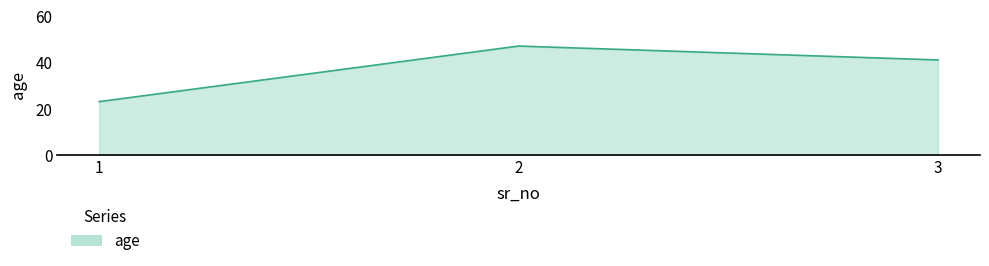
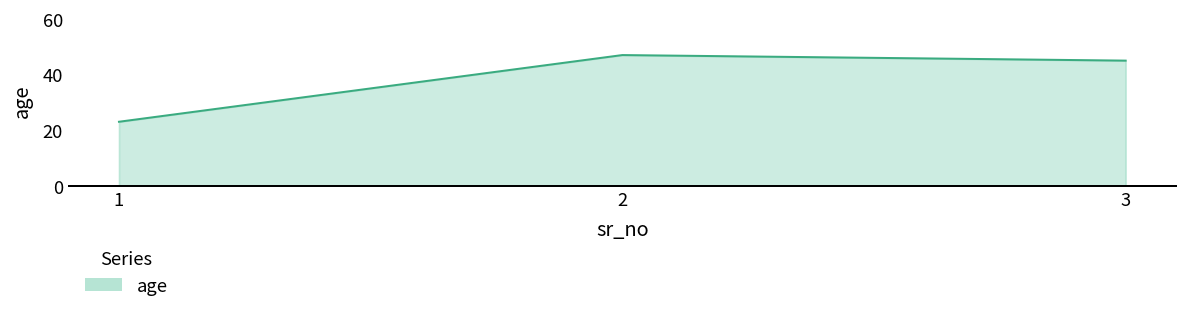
3: 41 -> 45
